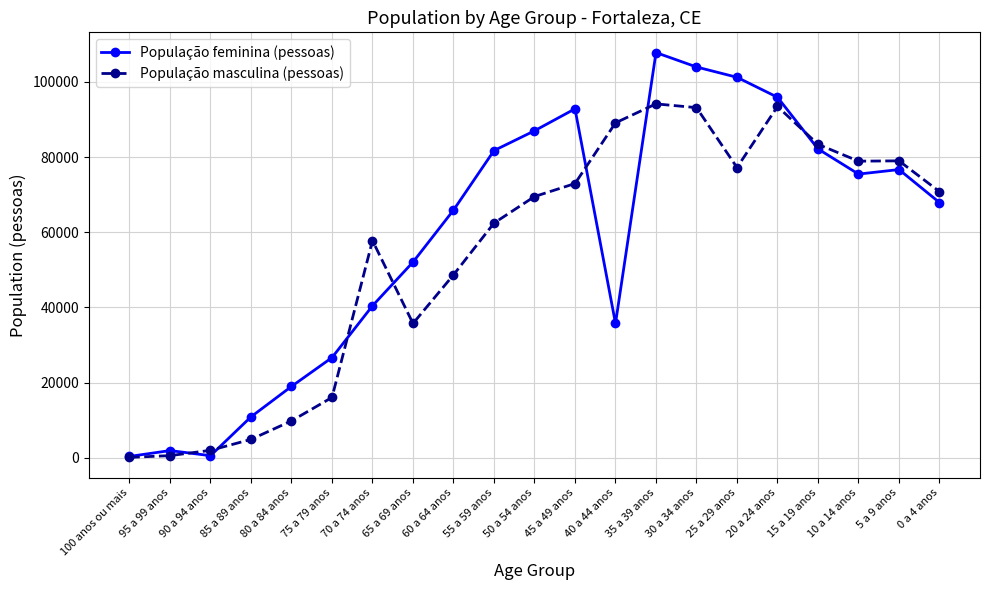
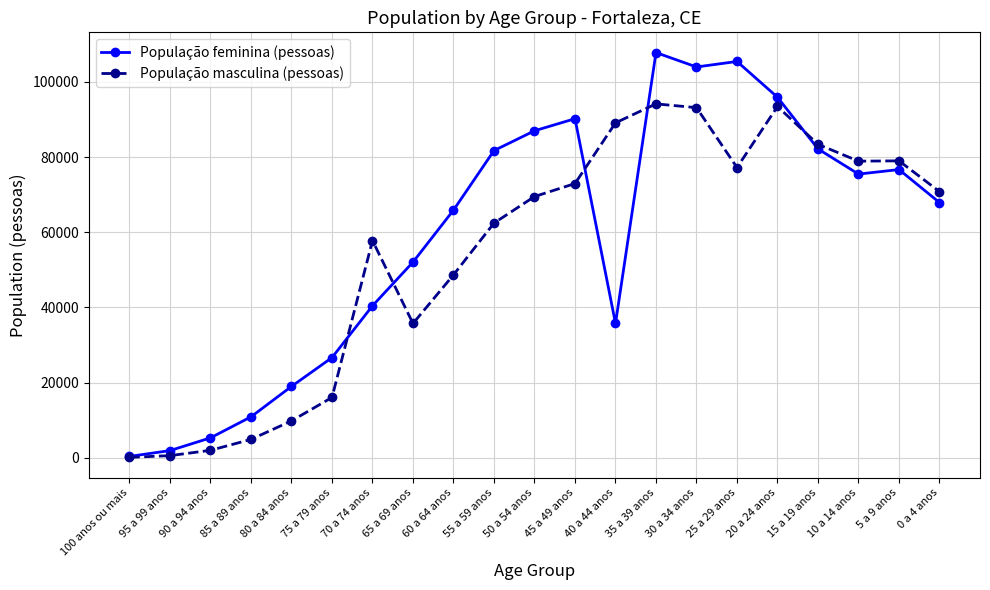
População feminina (pessoas), 90 a 94 anos: 1000 -> 5000
População feminina (pessoas), 45 a 49 anos: 93000 -> 90000
População feminina (pessoas), 25 a 29 anos: 101000 -> 105000
